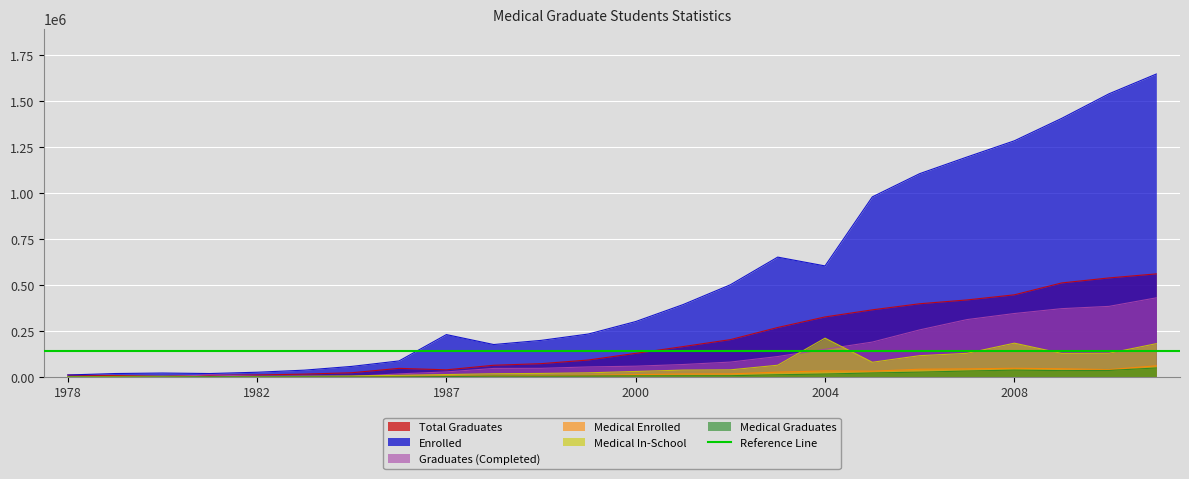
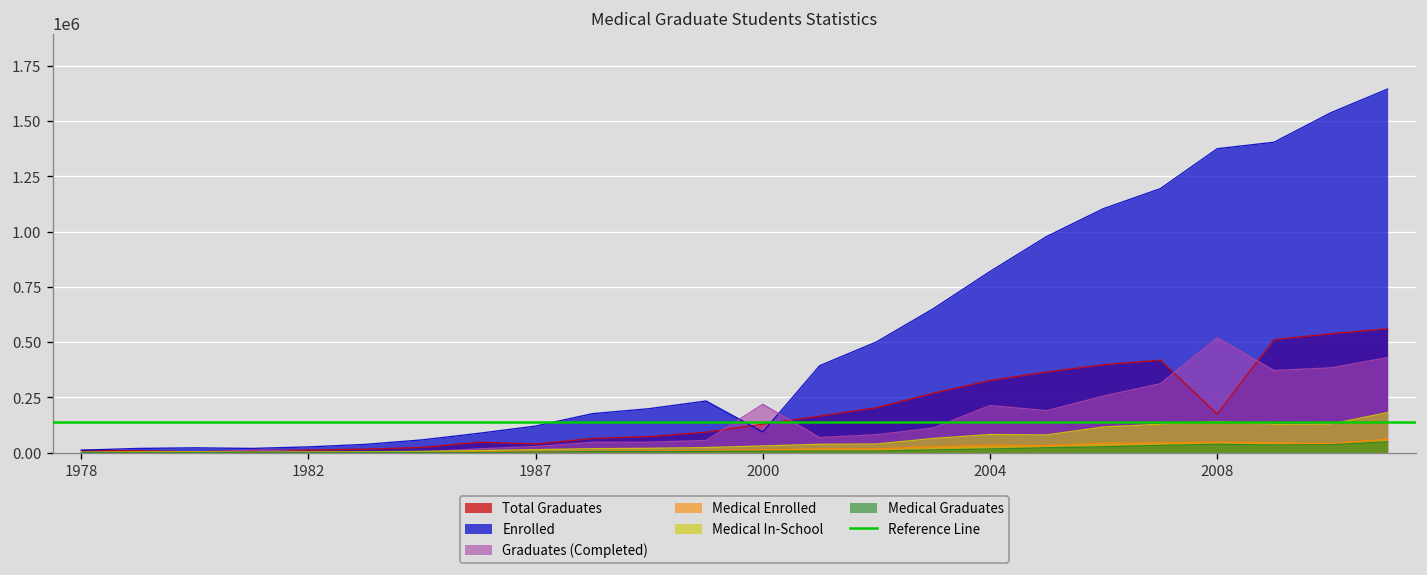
Enrolled, 1987: 230000 -> 120000
Enrolled, 2000: 300000 -> 90000
Graduates (Completed), 2000: 60000 -> 220000
Enrolled, 2004: 600000 -> 820000
Graduates (Completed), 2004: 150000 -> 210000
Medical In-School, 2004: 210000 -> 80000
Total Graduates, 2008: 450000 -> 170000
Enrolled, 2008: 1280000 -> 1380000
Graduates (Completed), 2008: 340000 -> 520000
Medical In-School, 2008: 180000 -> 140000
